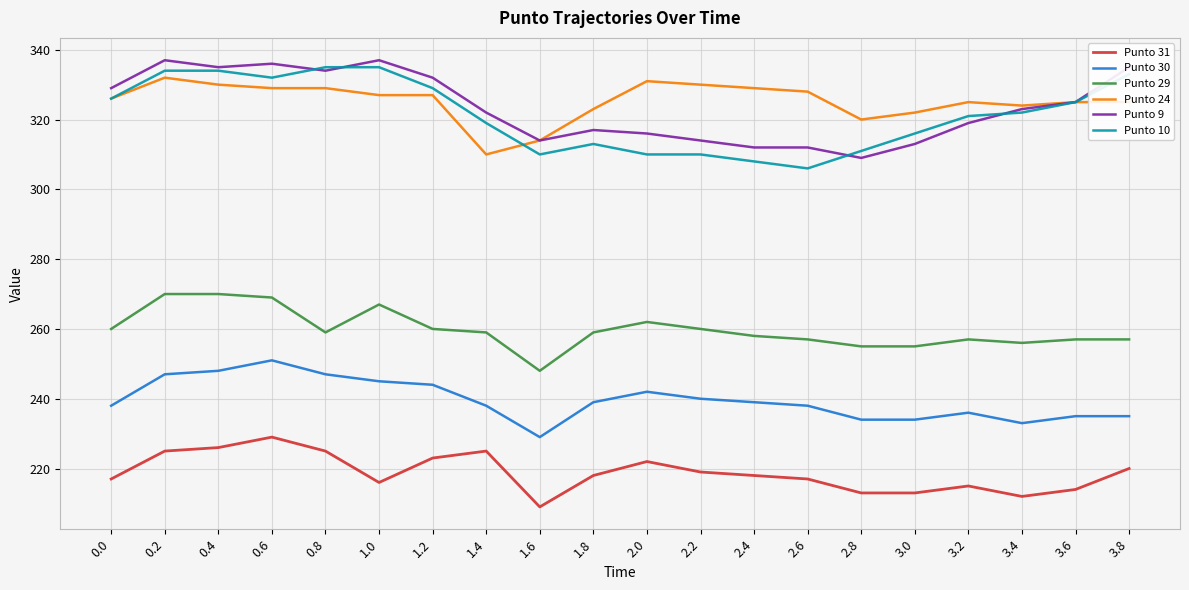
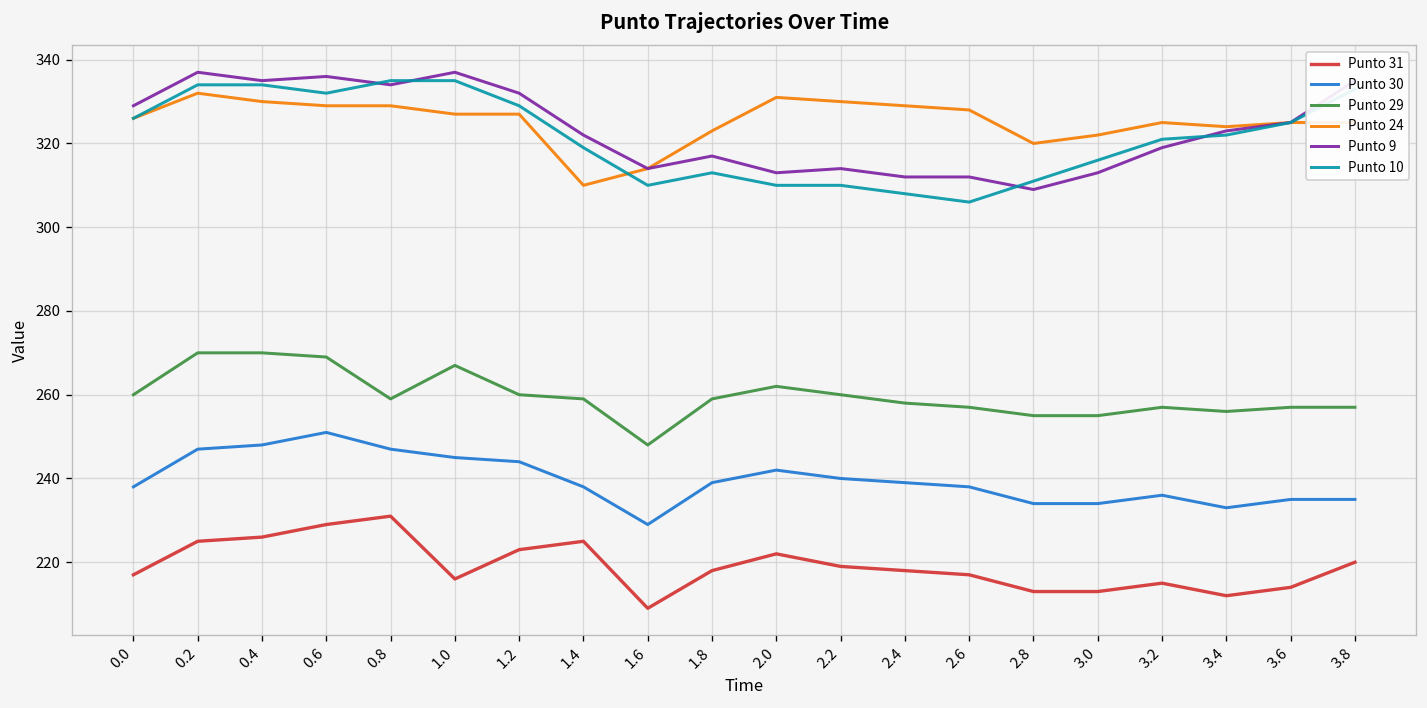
Punto 31, 0.8: 225 -> 231
Punto 9, 2.0: 316 -> 313
